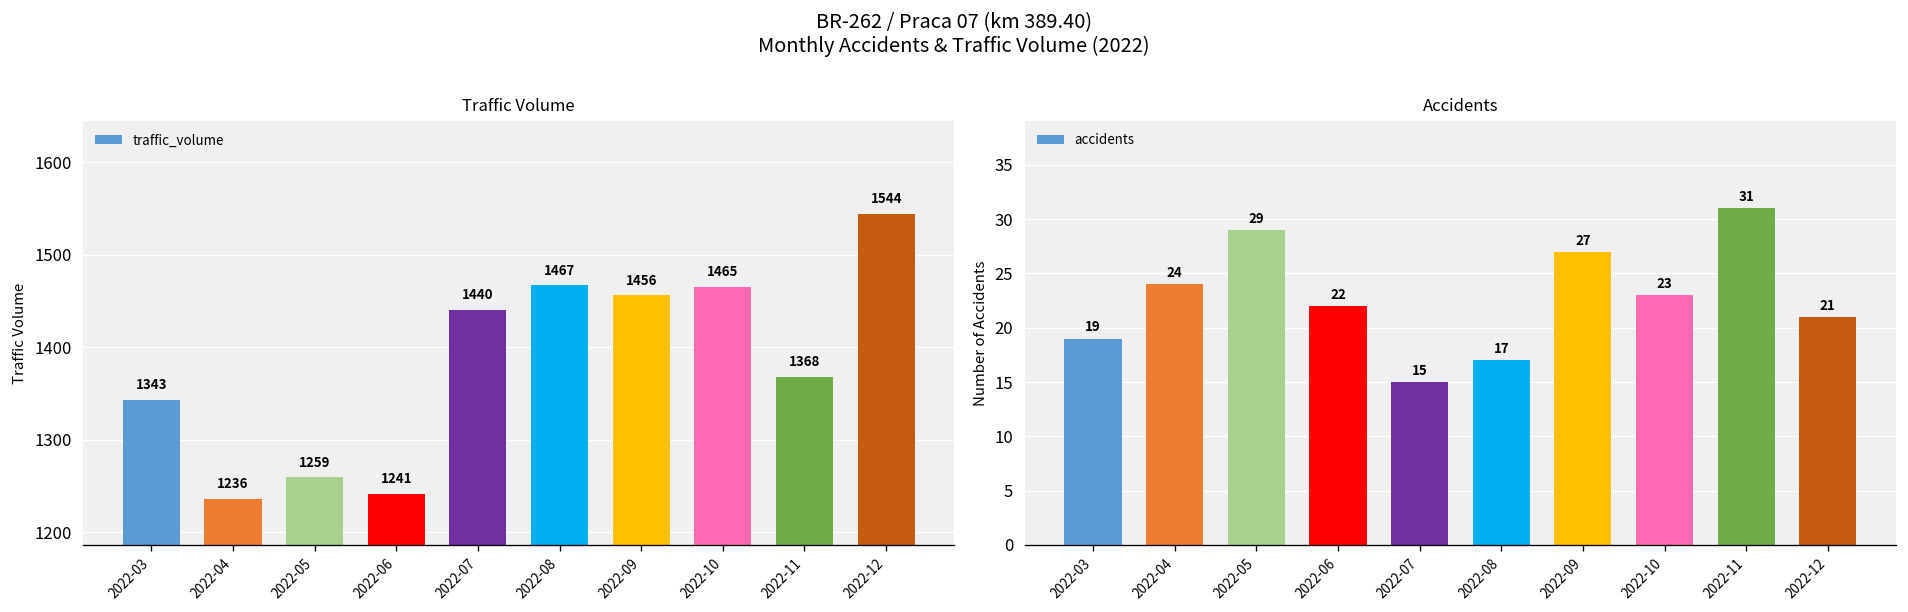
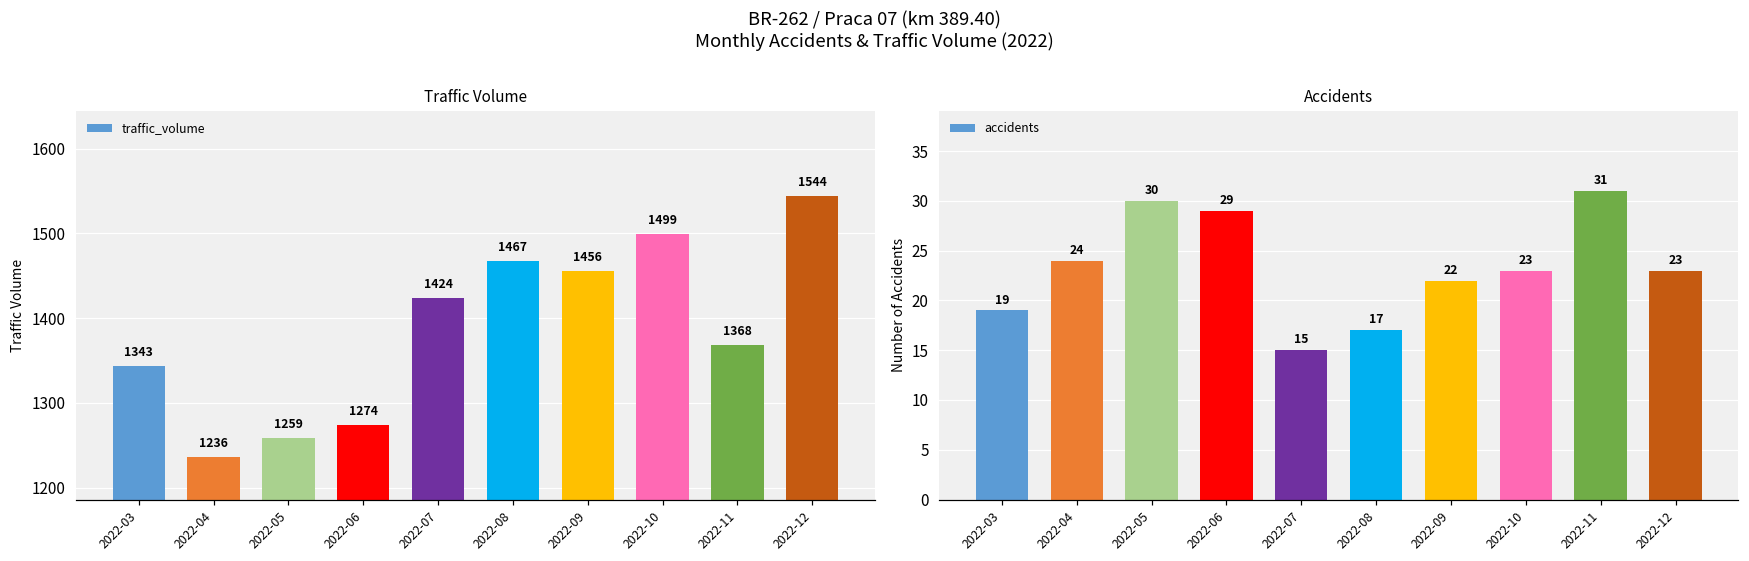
Traffic Volume, 2022-06: 1241 -> 1274
Traffic Volume, 2022-07: 1440 -> 1424
Traffic Volume, 2022-10: 1465 -> 1499
Accidents, 2022-05: 29 -> 30
Accidents, 2022-06: 22 -> 29
Accidents, 2022-09: 27 -> 22
Accidents, 2022-12: 21 -> 23
